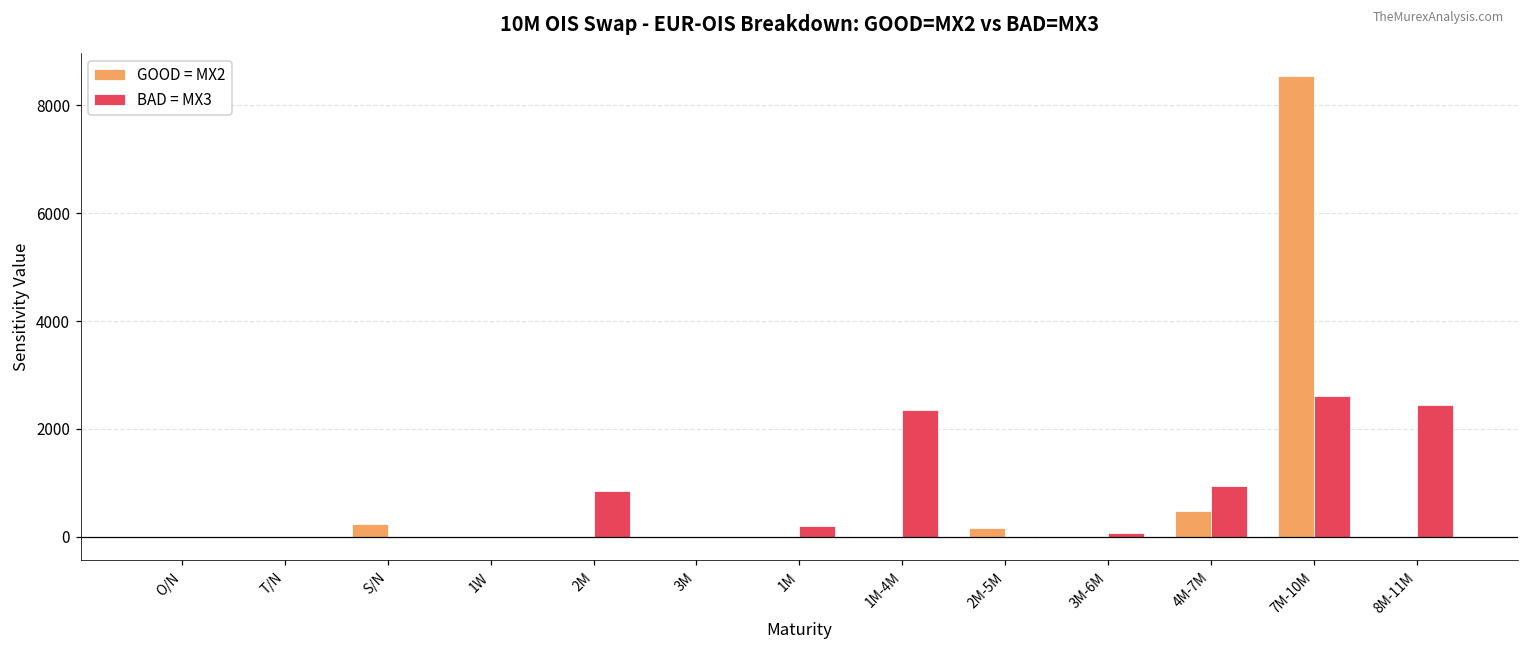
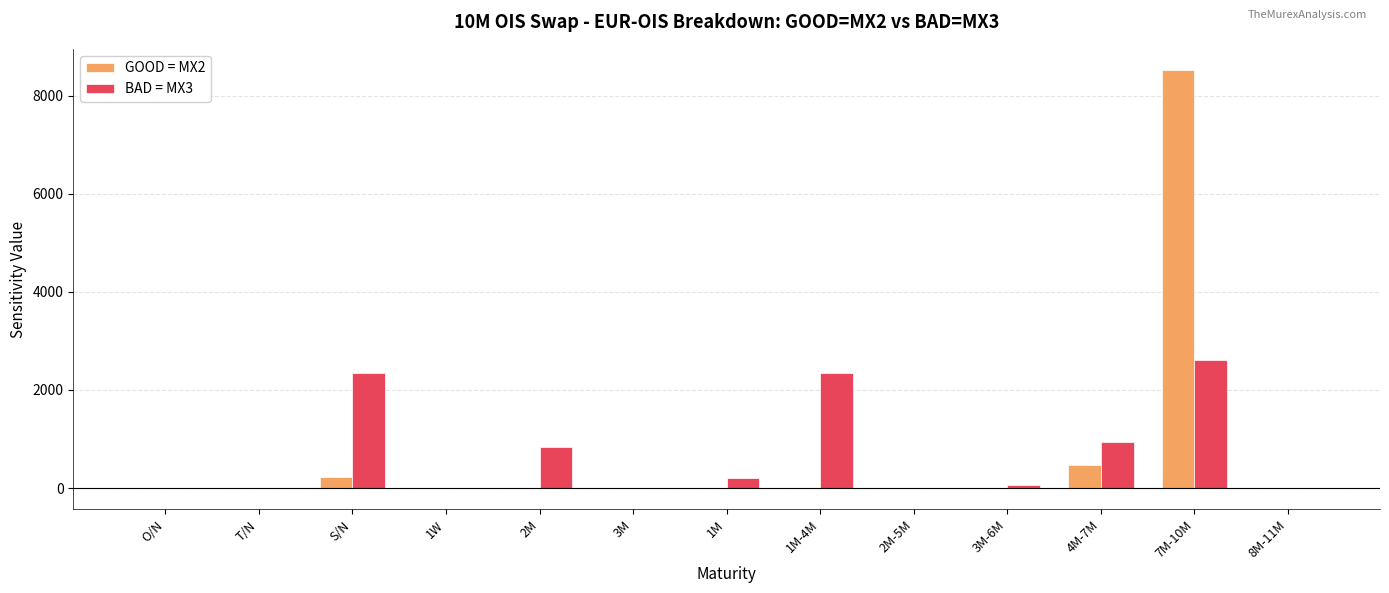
BAD = MX3, S/N: 0 -> 2400
GOOD = MX2, 2M-5M: 200 -> 0
BAD = MX3, 8M-11M: 2400 -> 0
